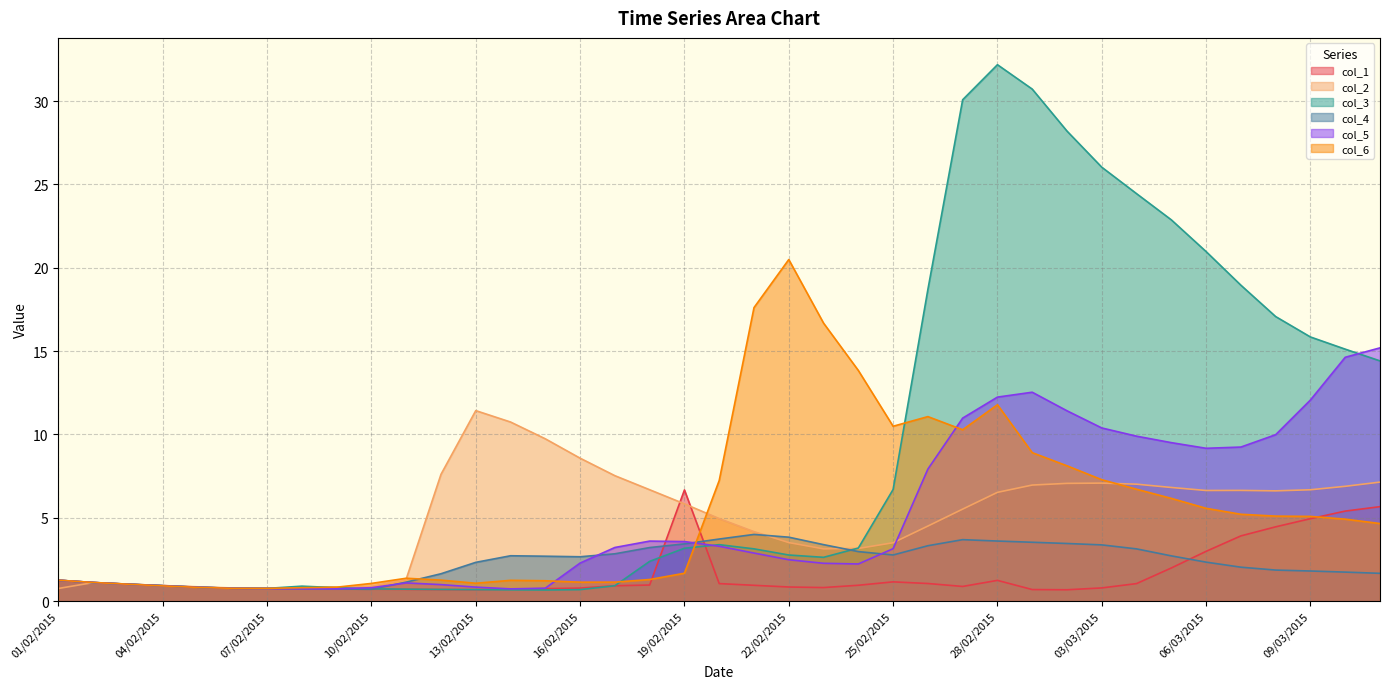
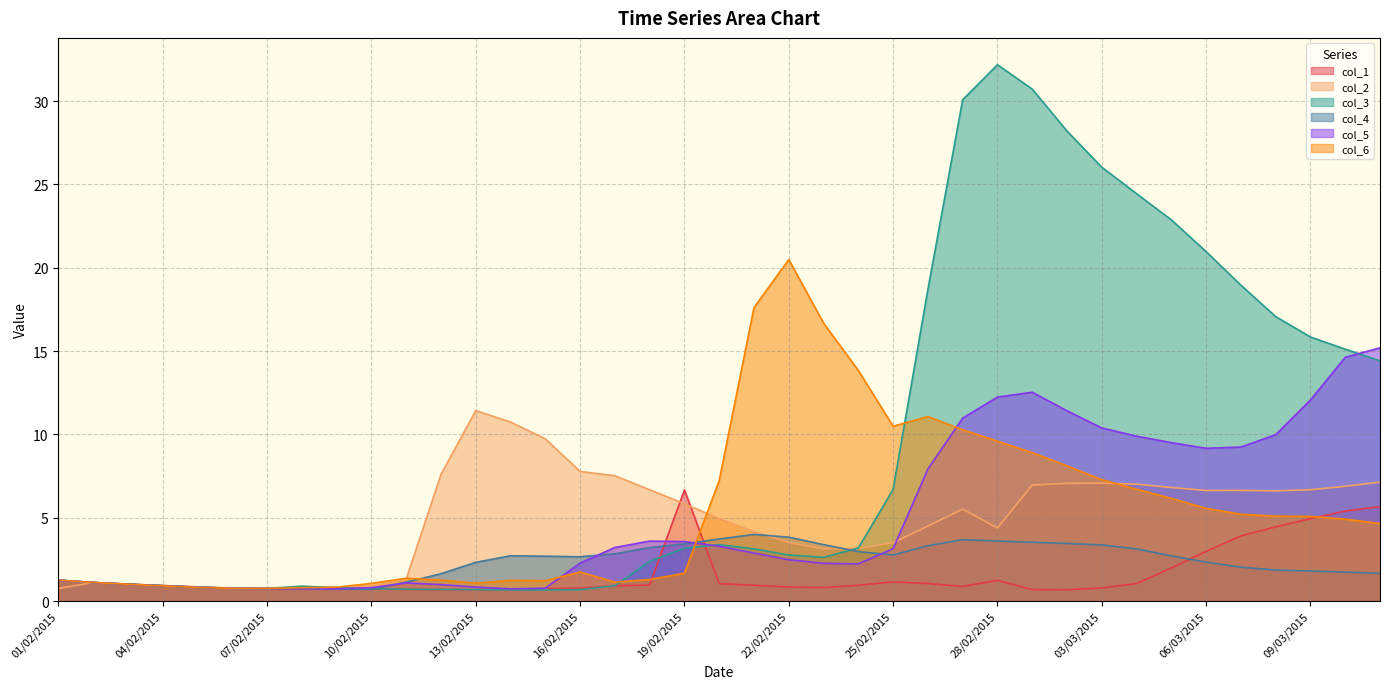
col_2, 16/02/2015: 8.6 -> 7.8
col_6, 16/02/2015: 1.1 -> 1.7
col_2, 28/02/2015: 6.5 -> 4.4
col_6, 28/02/2015: 11.8 -> 9.6
